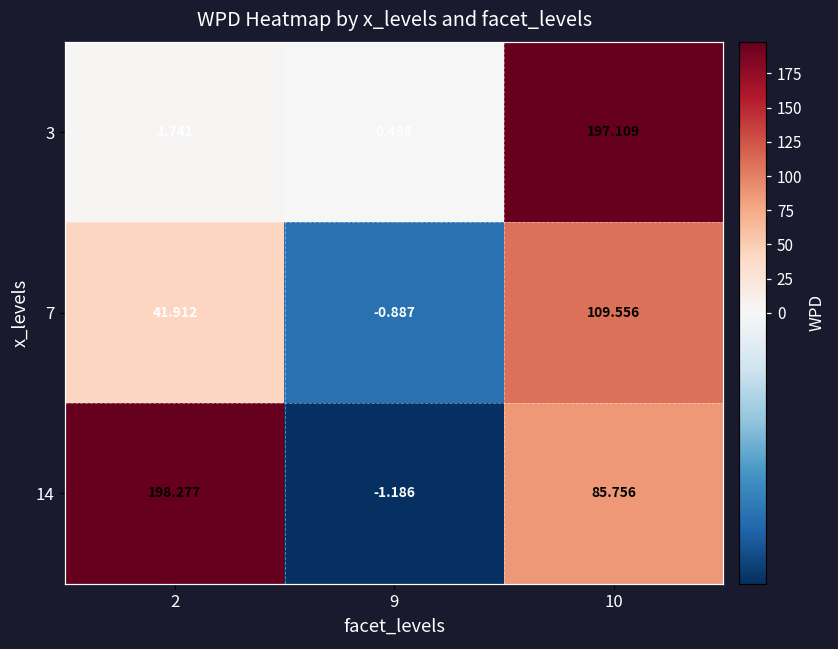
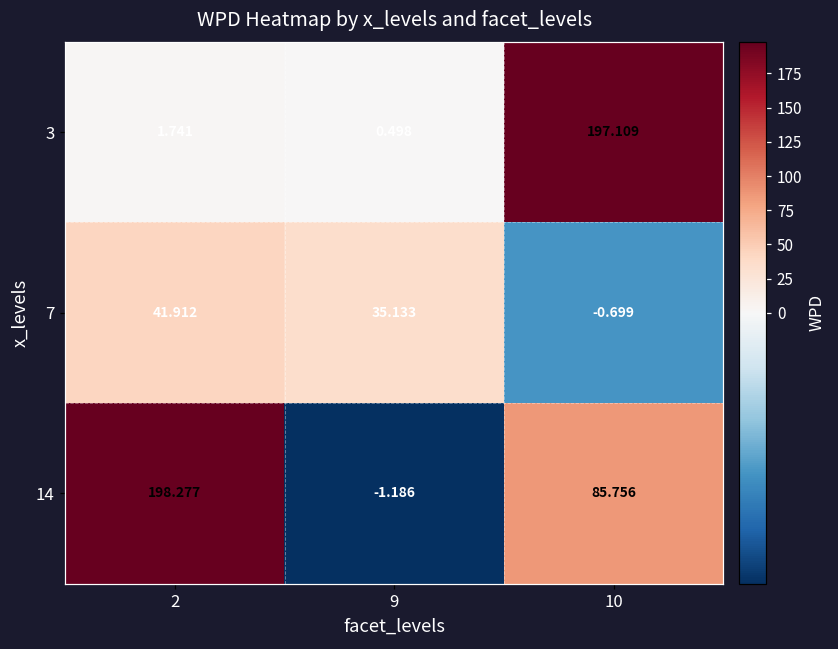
7, 9: -0.887 -> 35.133
7, 10: 109.556 -> -0.699
